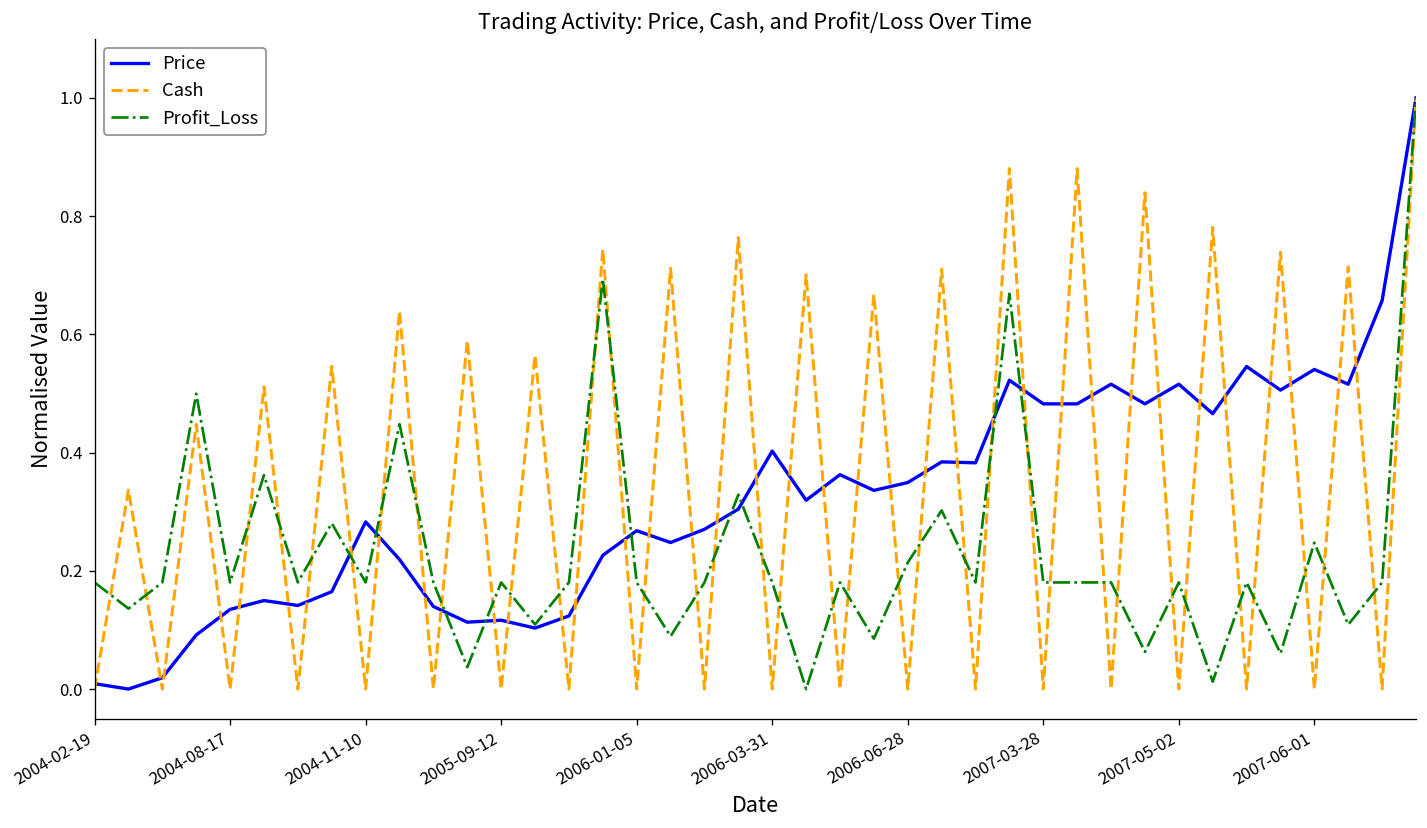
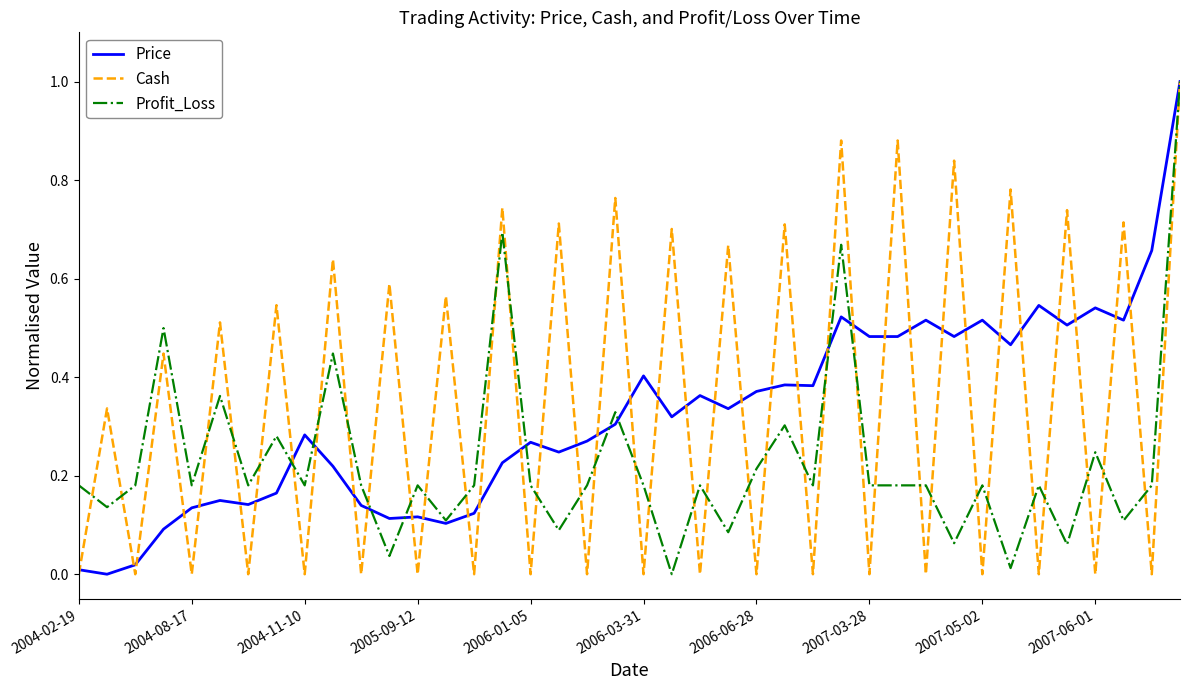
Price, 2006-06-28: 0.35 -> 0.37
